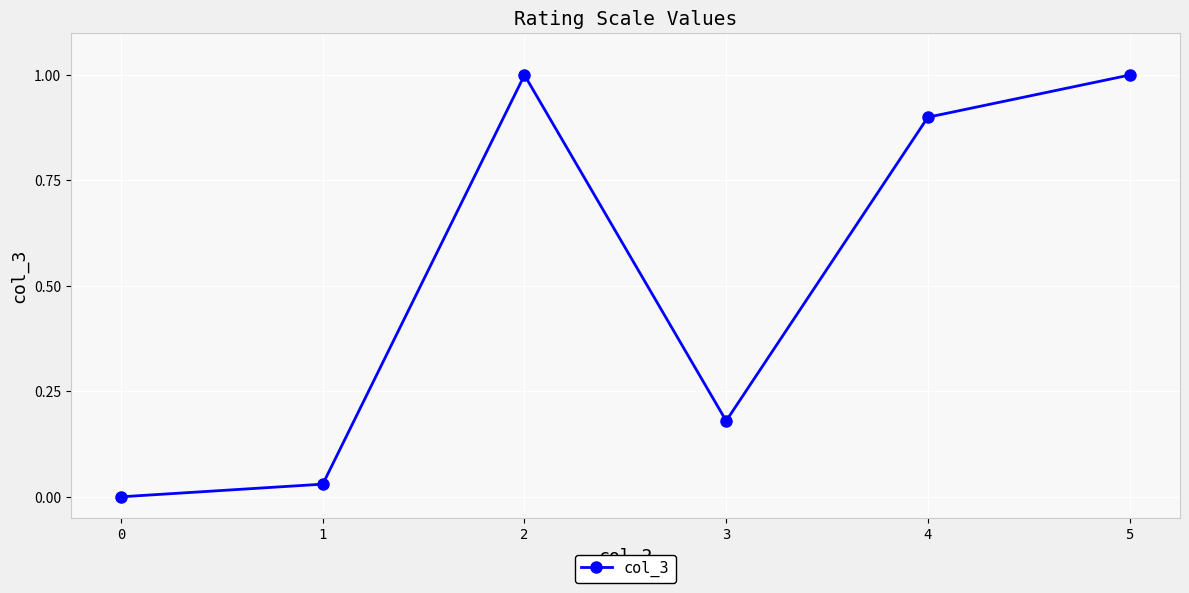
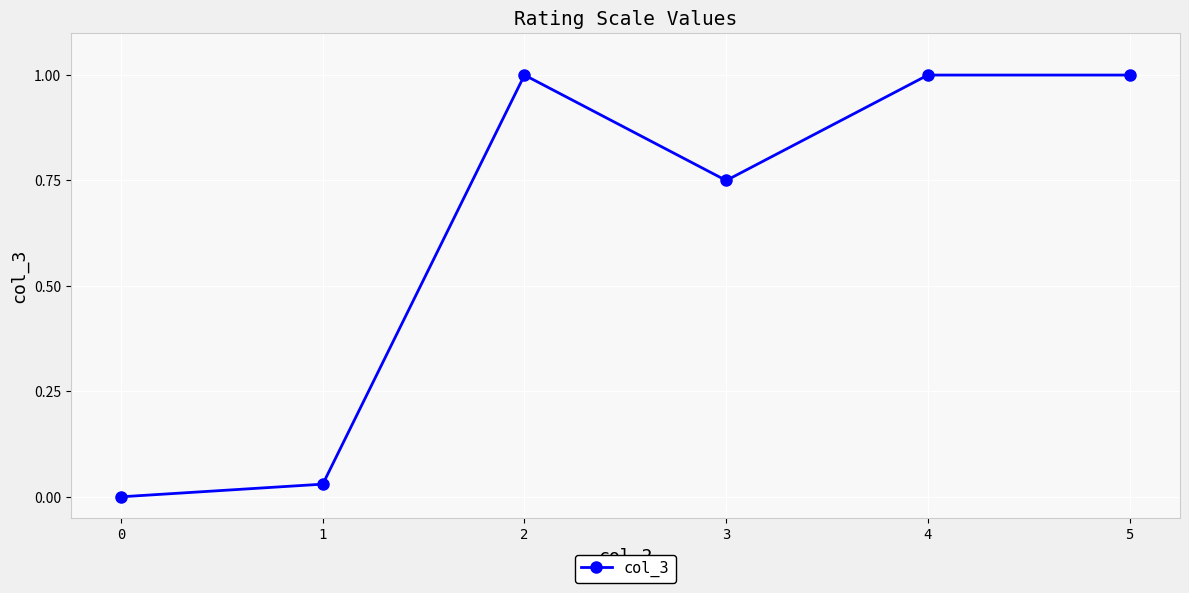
3: 0.18 -> 0.75
4: 0.9 -> 1.0
